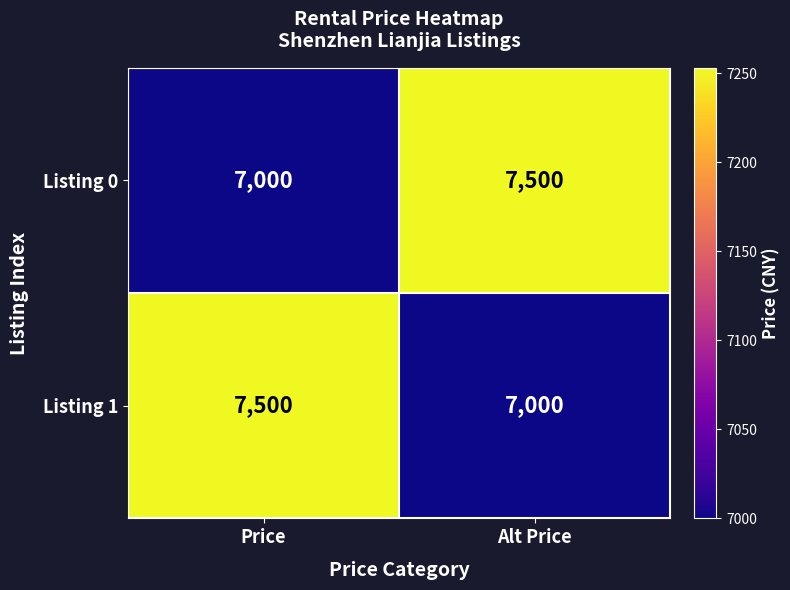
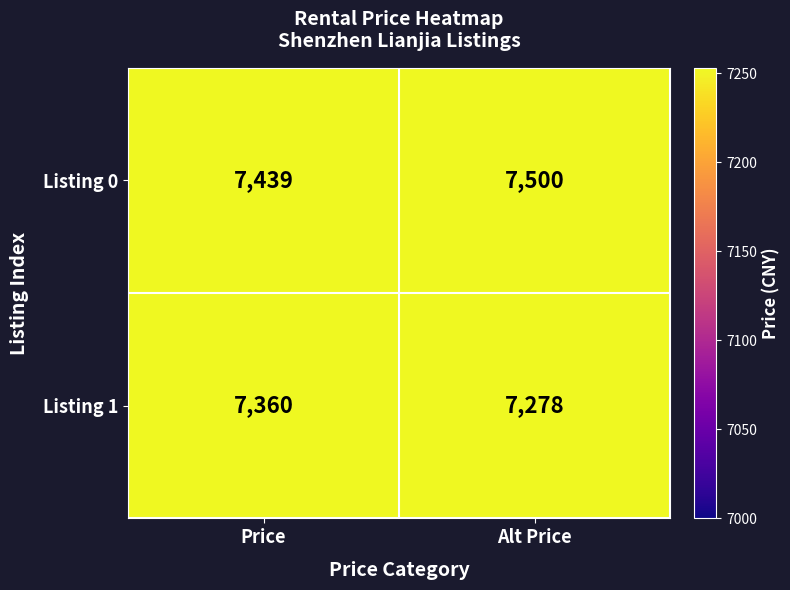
Listing 0, Price: 7,000 -> 7,439
Listing 1, Price: 7,500 -> 7,360
Listing 1, Alt Price: 7,000 -> 7,278
